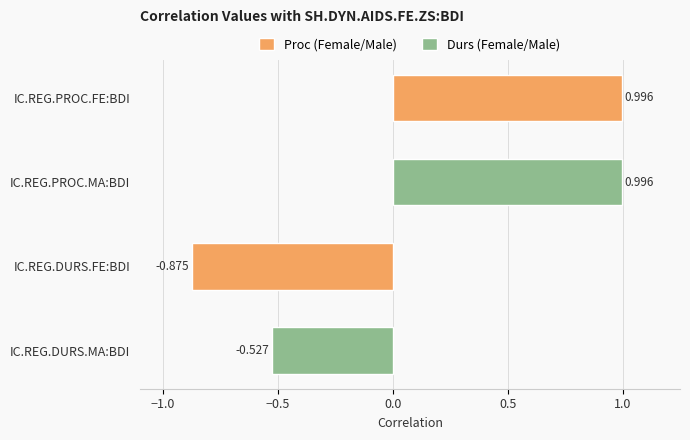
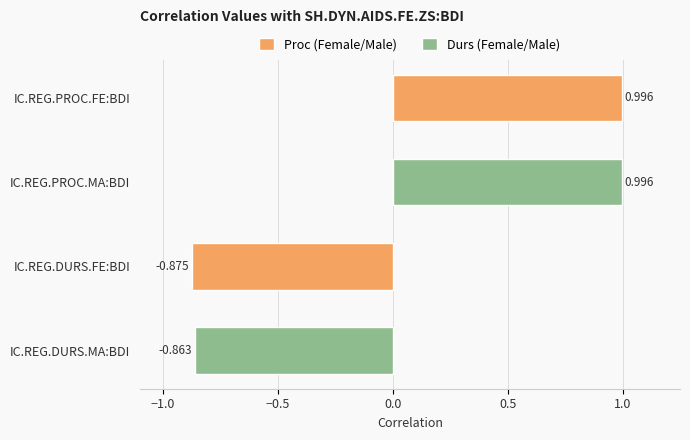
IC.REG.DURS.MA:BDI: -0.527 -> -0.863
